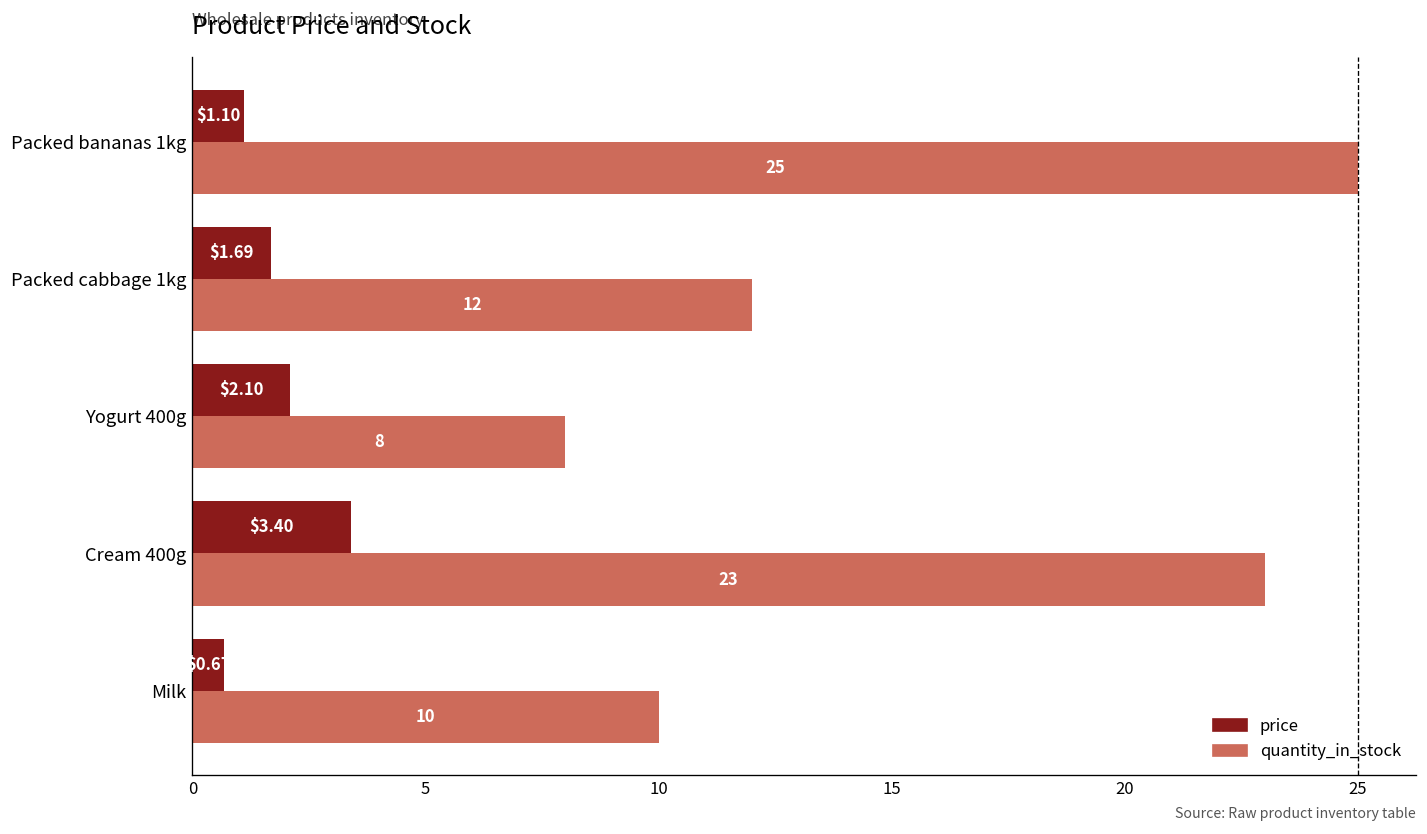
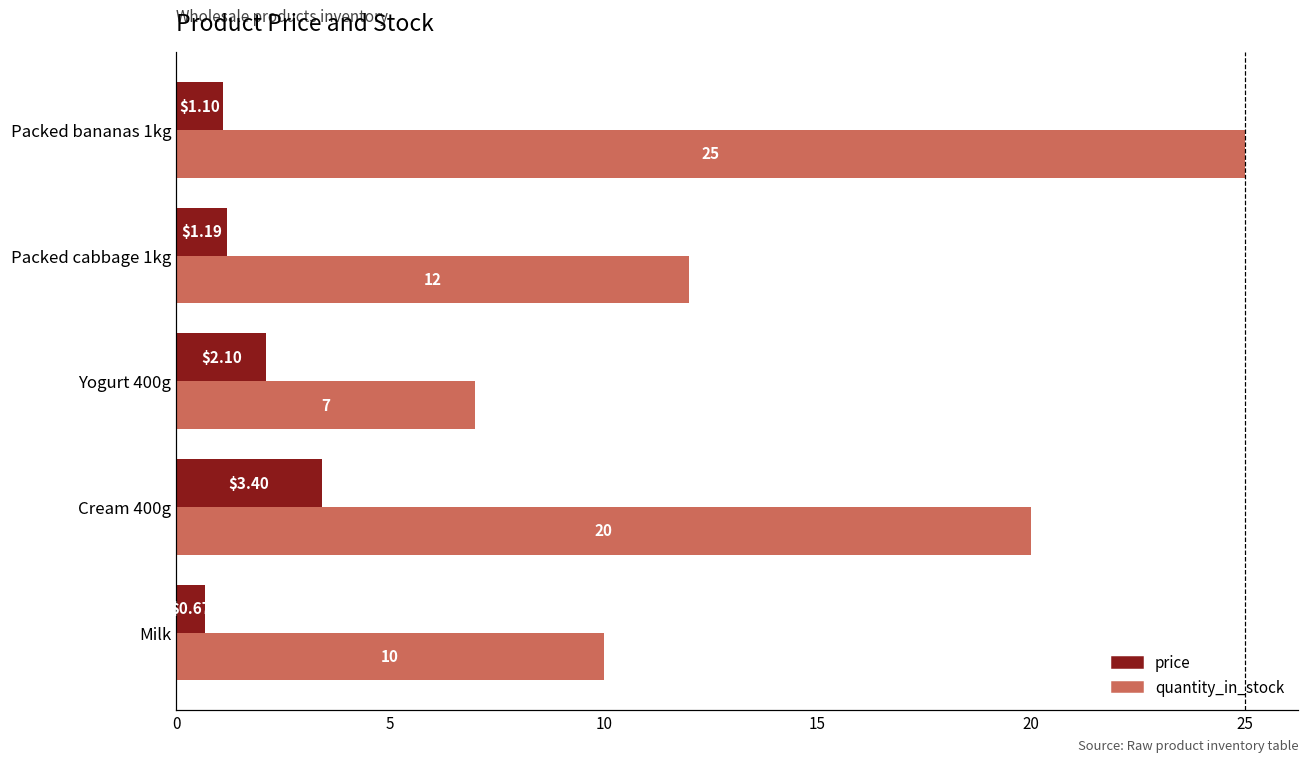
price, Packed cabbage 1kg: $1.69 -> $1.19
quantity_in_stock, Yogurt 400g: 8 -> 7
quantity_in_stock, Cream 400g: 23 -> 20
